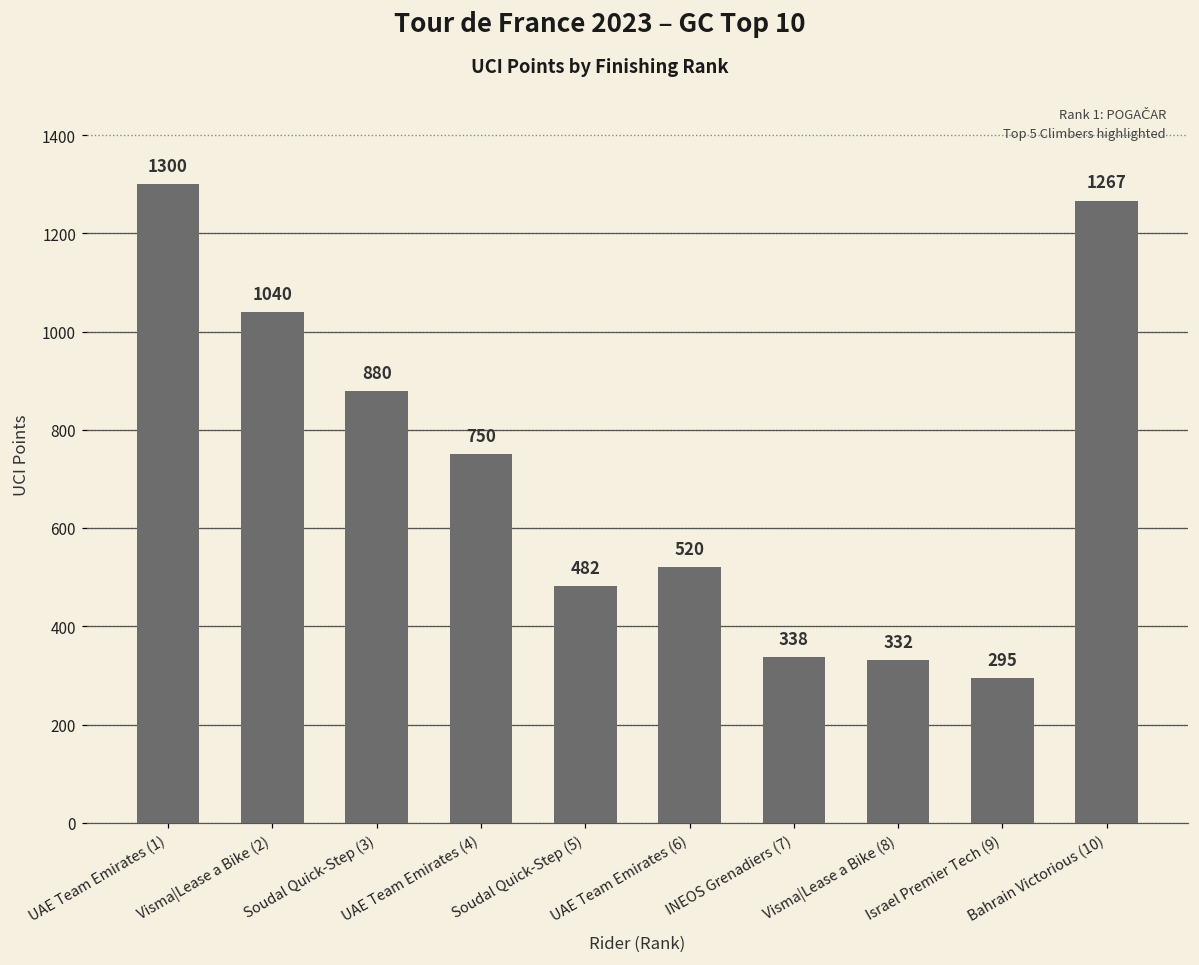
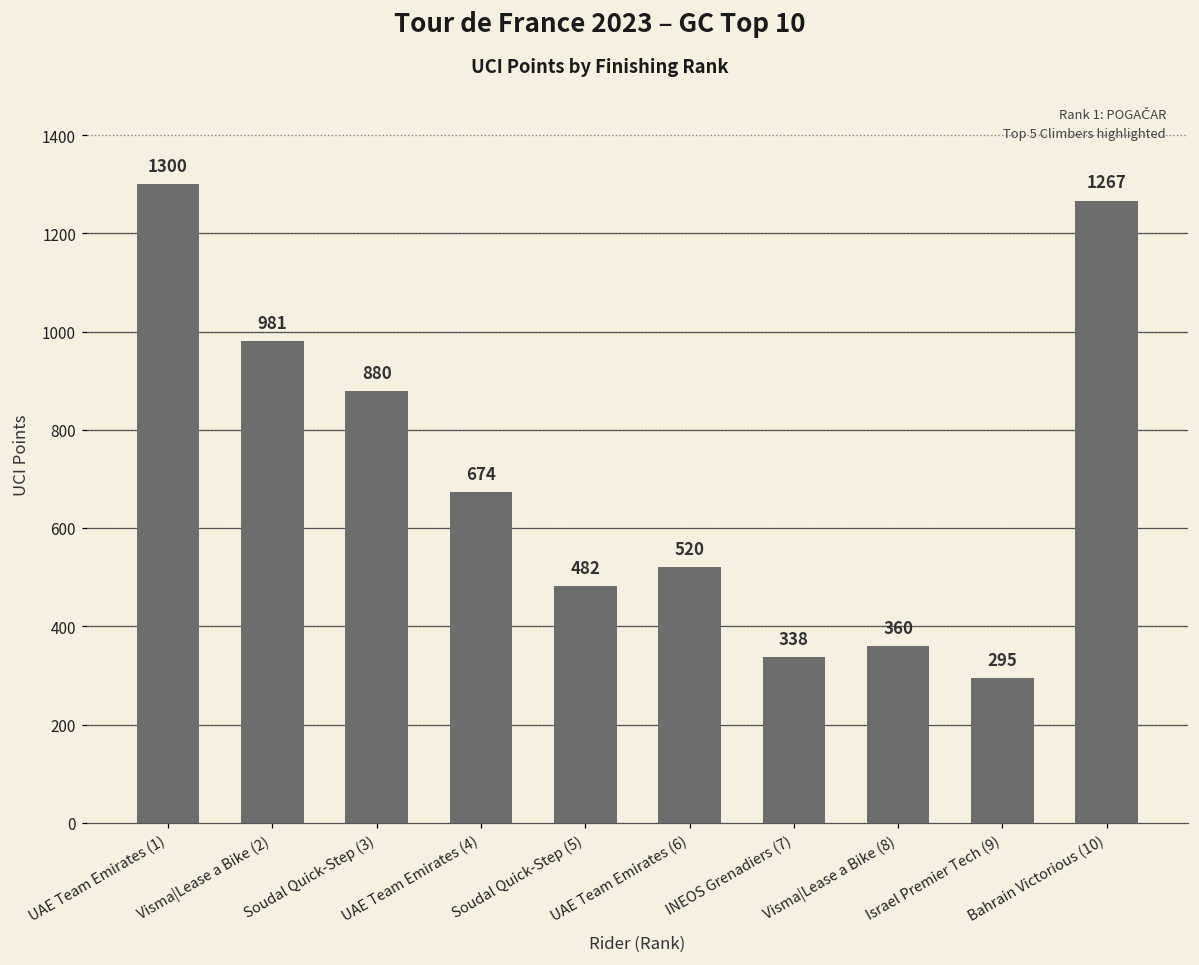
Visma|Lease a Bike (2): 1040 -> 981
UAE Team Emirates (4): 750 -> 674
Visma|Lease a Bike (8): 332 -> 360
